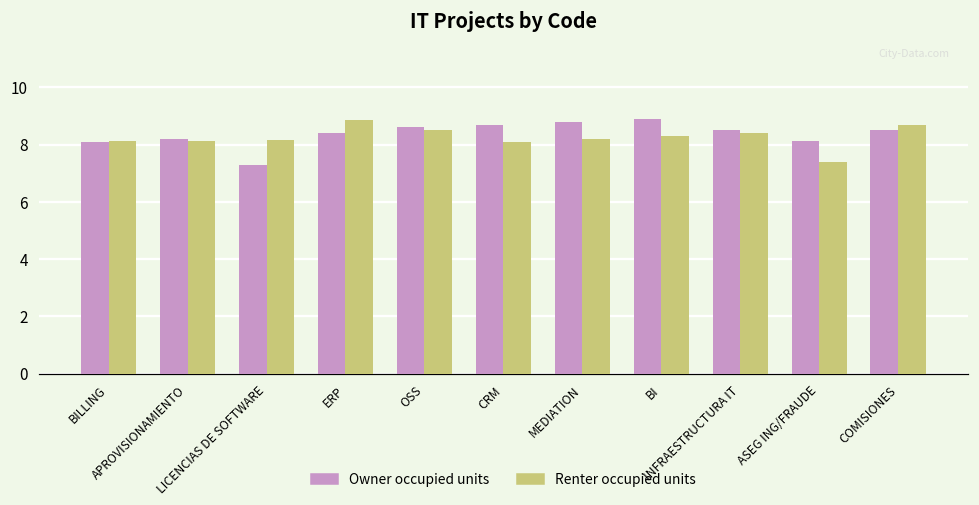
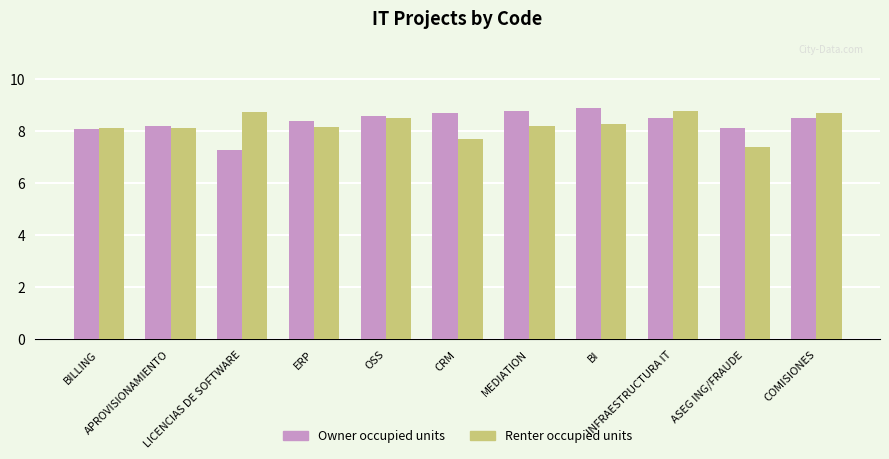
Renter occupied units, LICENCIAS DE SOFTWARE: 8.2 -> 8.7
Renter occupied units, ERP: 8.9 -> 8.2
Renter occupied units, CRM: 8.1 -> 7.7
Renter occupied units, INFRAESTRUCTURA IT: 8.4 -> 8.8
